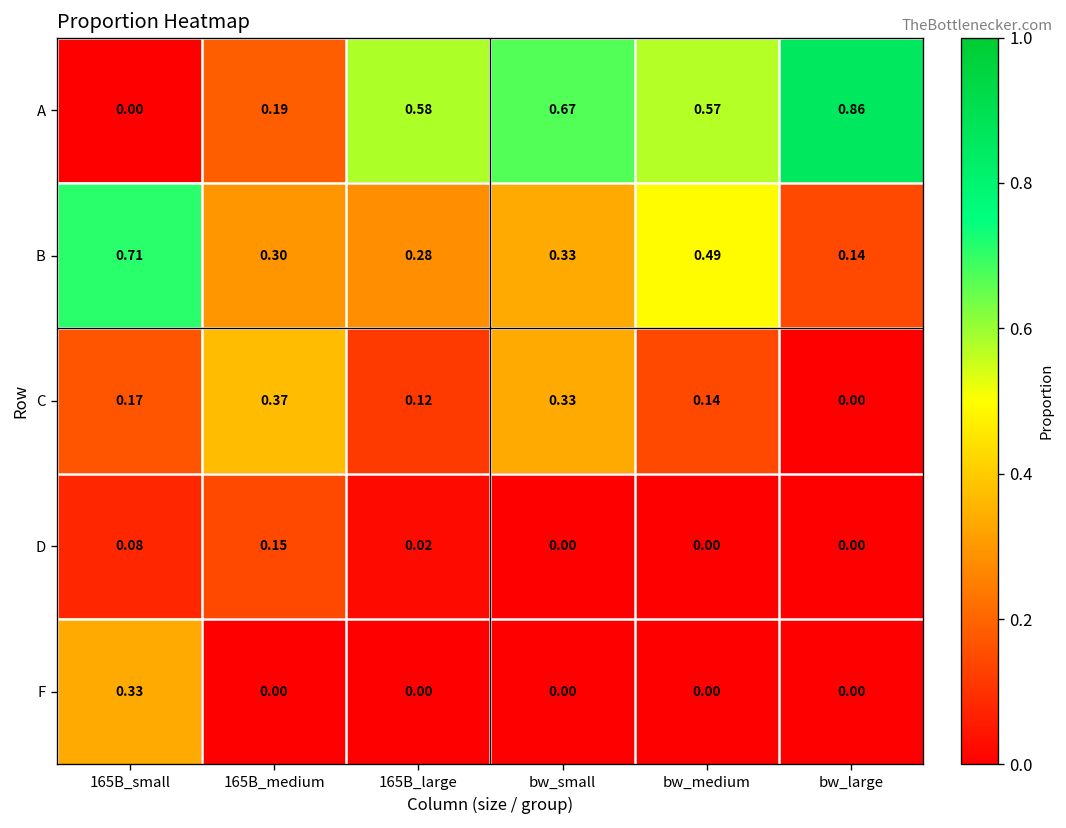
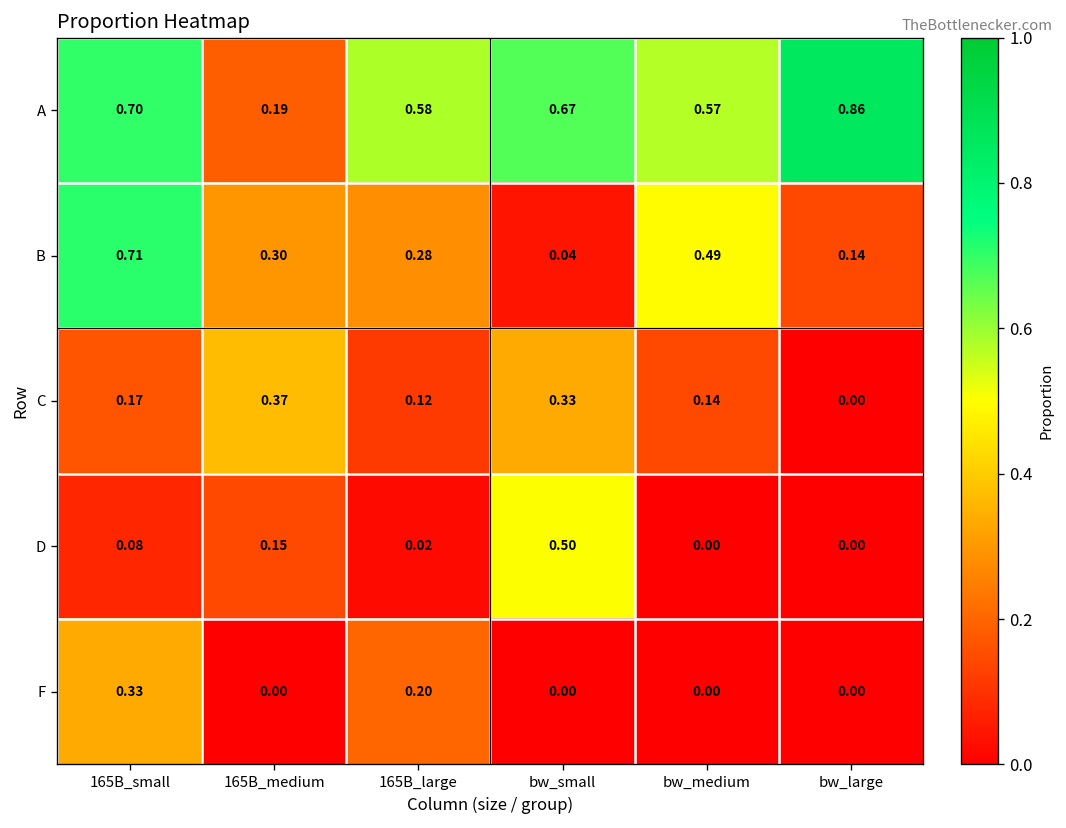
A, 165B_small: 0.00 -> 0.70
B, bw_small: 0.33 -> 0.04
D, bw_small: 0.00 -> 0.50
F, 165B_large: 0.00 -> 0.20
